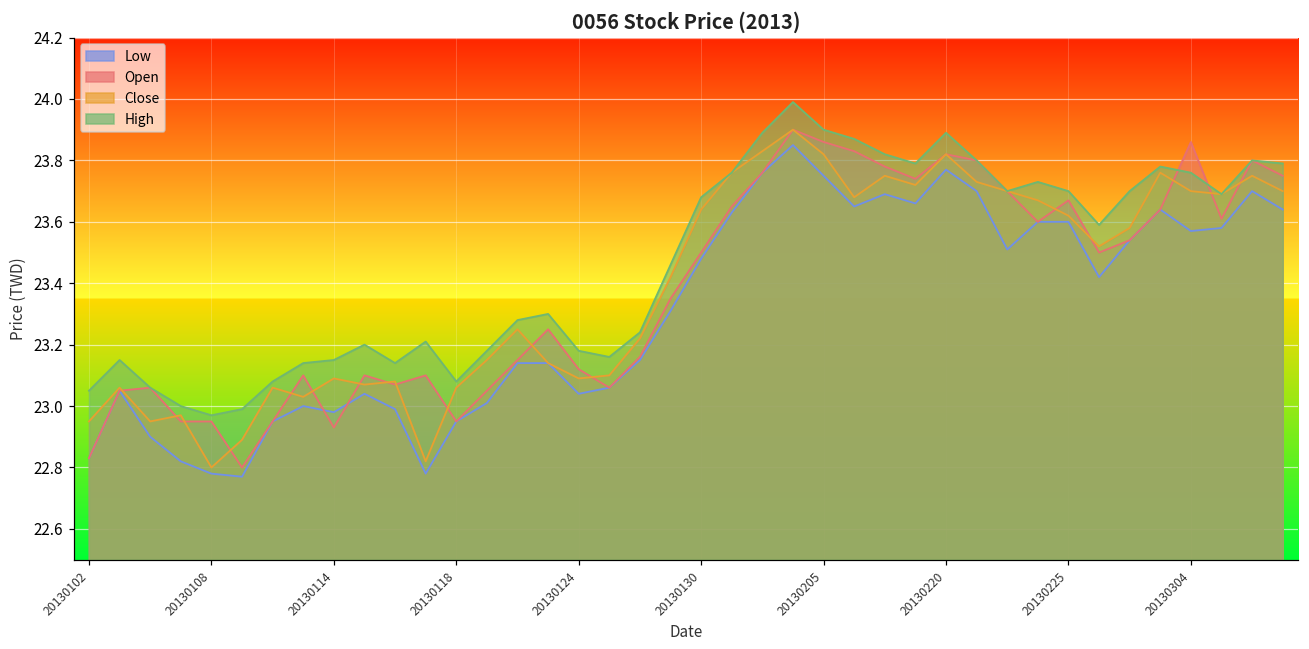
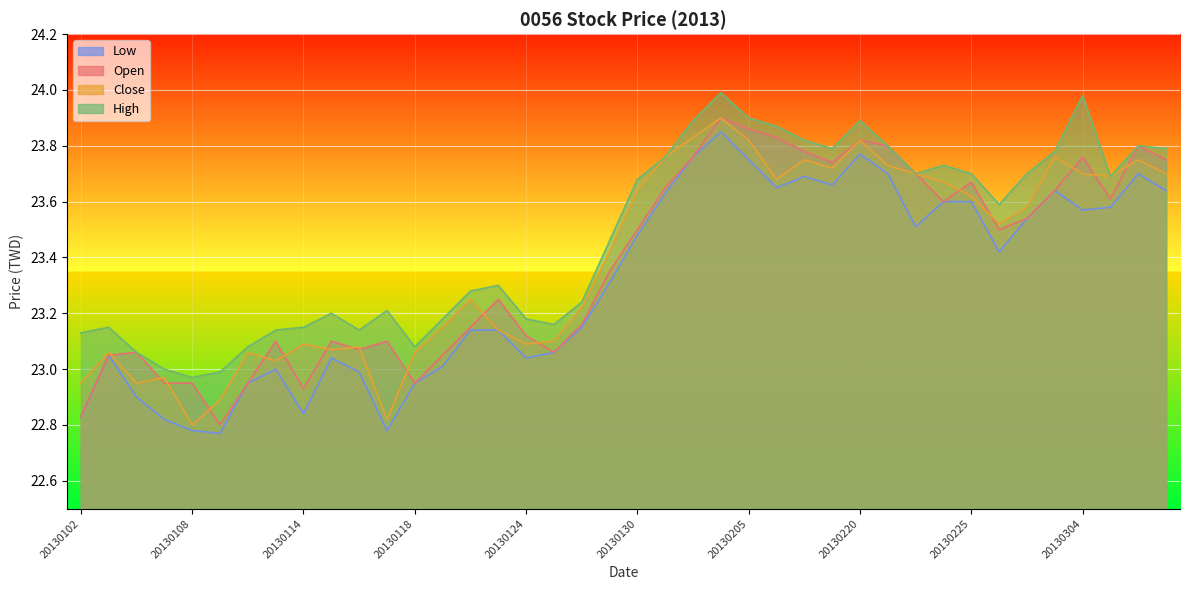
High, 20130102: 23.05 -> 23.13
Low, 20130114: 22.98 -> 22.84
Open, 20130304: 23.86 -> 23.76
High, 20130304: 23.76 -> 23.98
